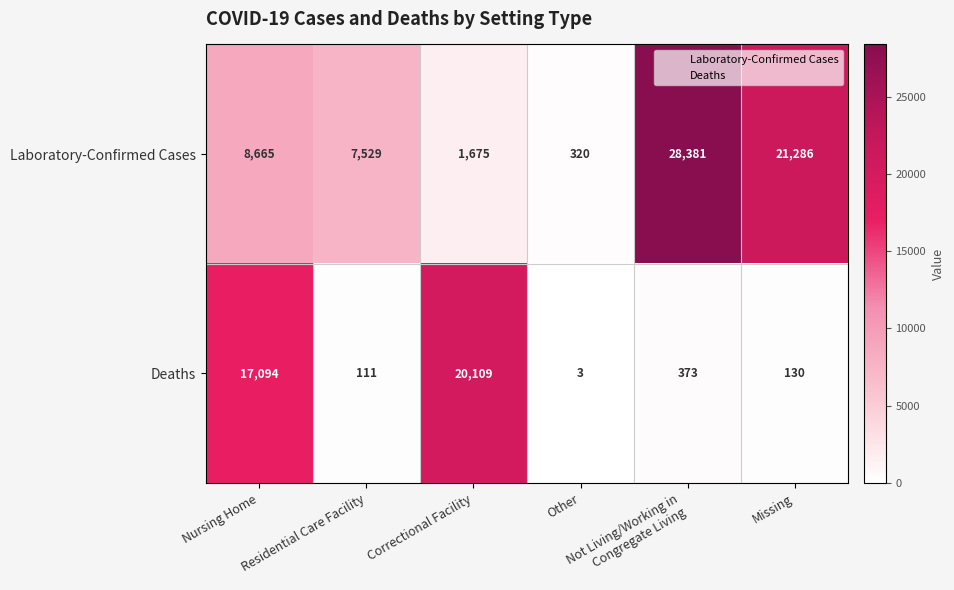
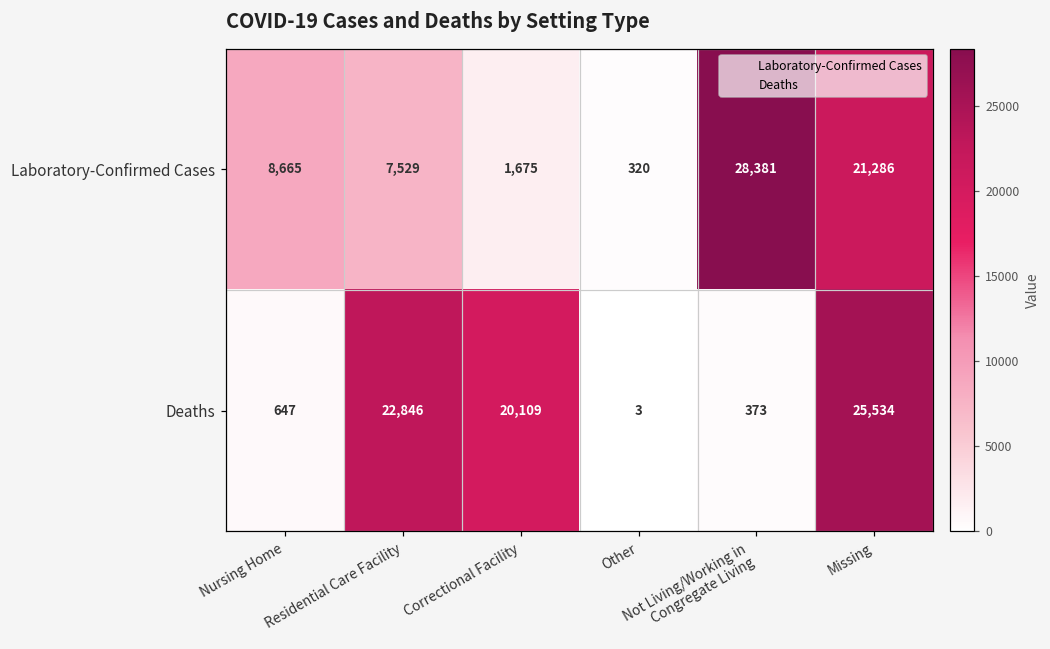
Deaths, Nursing Home: 17,094 -> 647
Deaths, Residential Care Facility: 111 -> 22,846
Deaths, Missing: 130 -> 25,534
